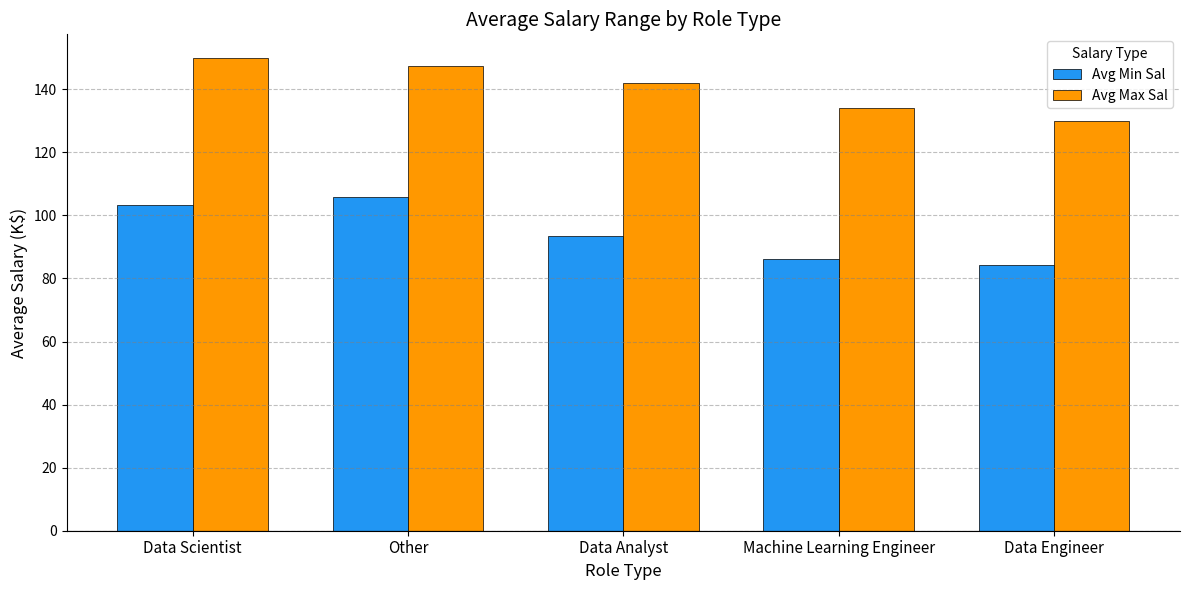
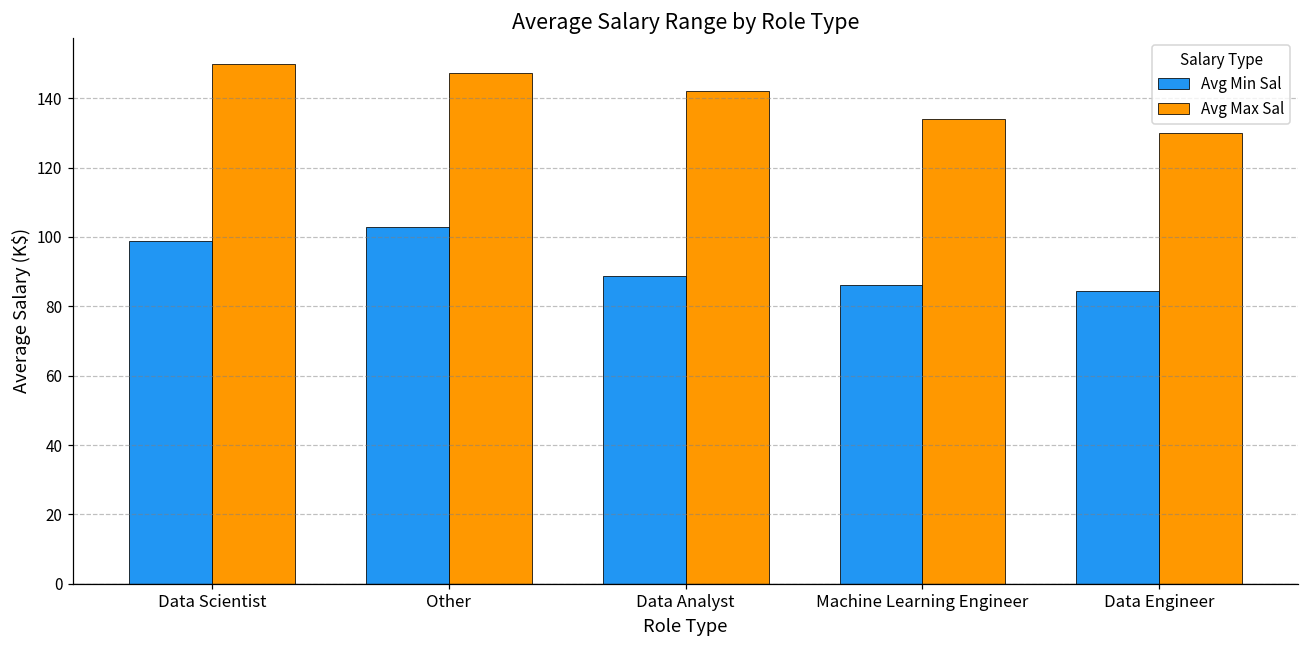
Avg Min Sal, Data Scientist: 103 -> 99
Avg Min Sal, Other: 106 -> 103
Avg Min Sal, Data Analyst: 94 -> 89
